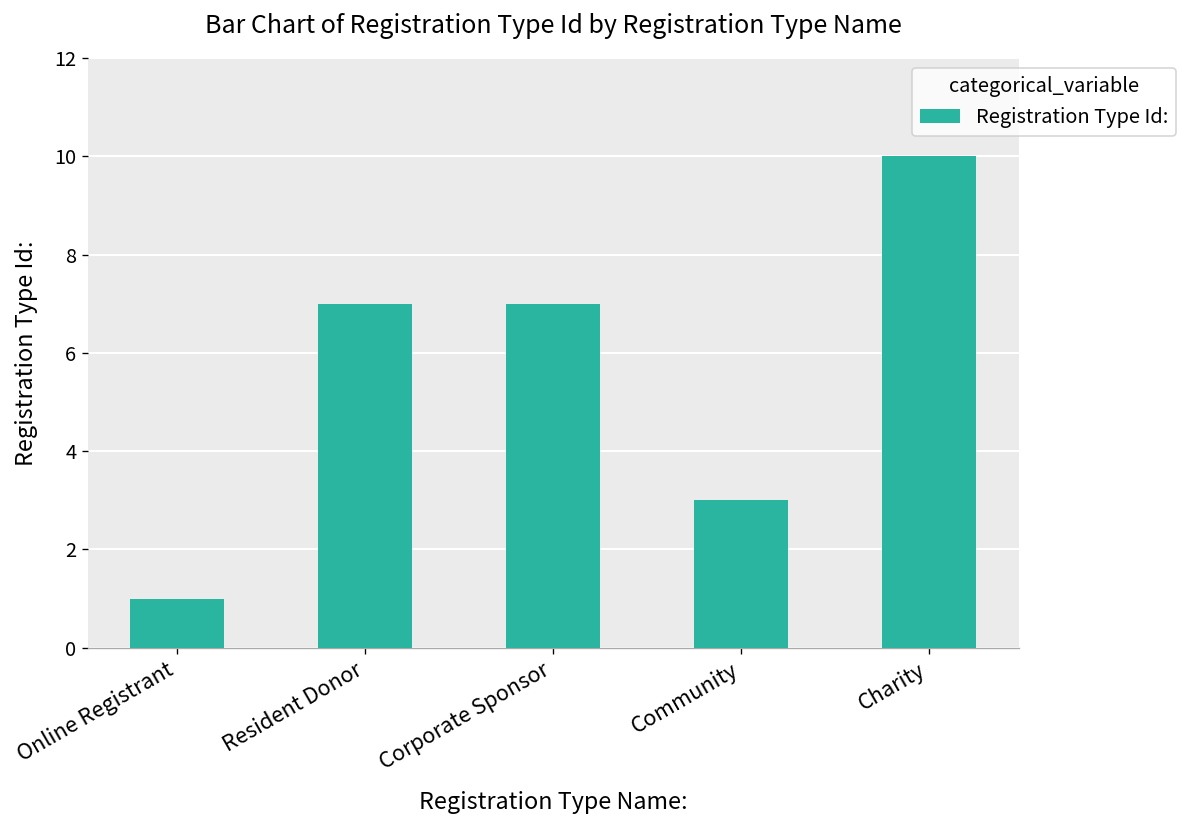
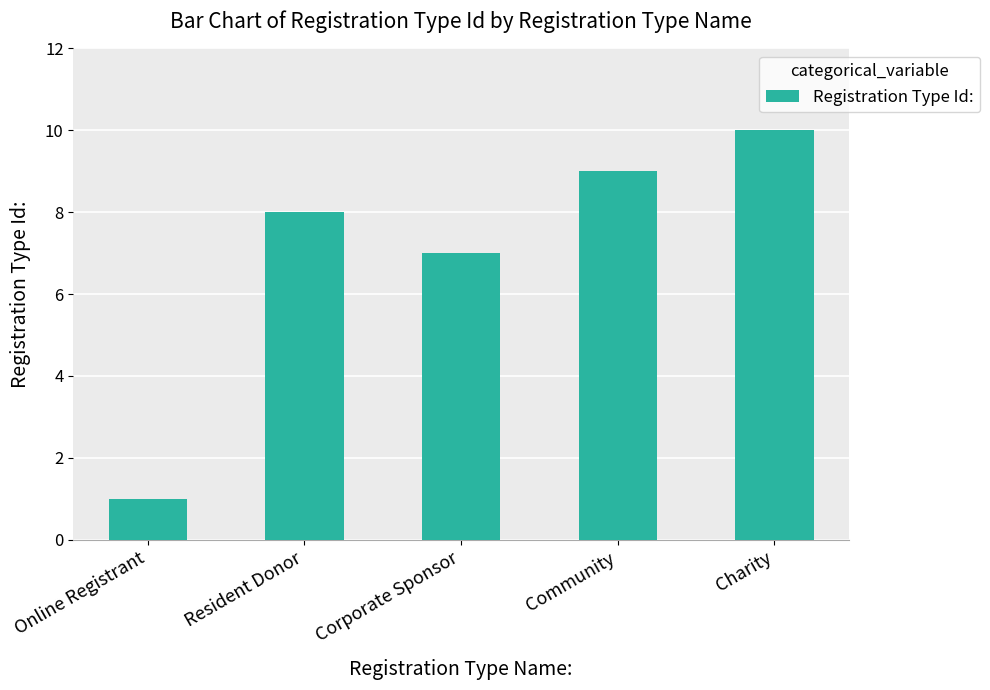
Resident Donor: 7 -> 8
Community: 3 -> 9
